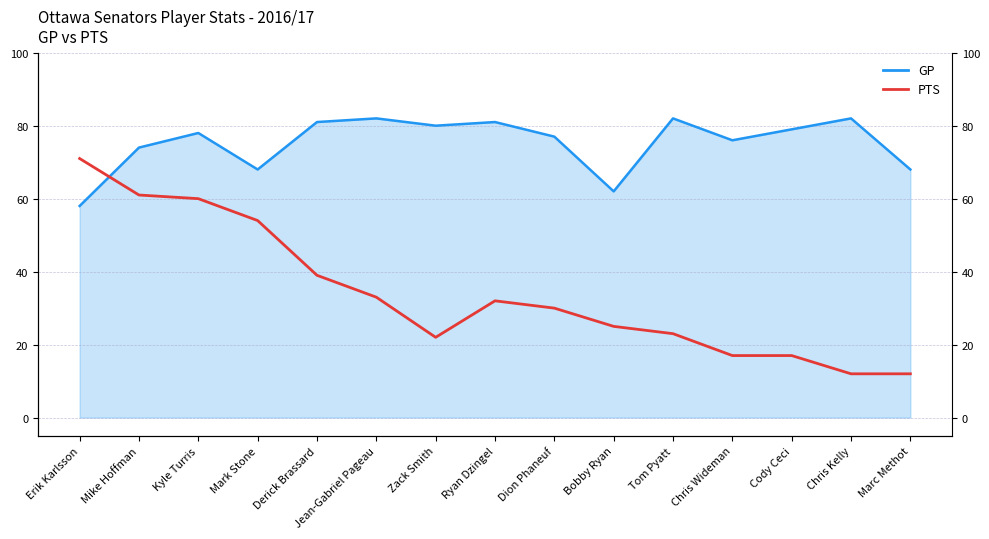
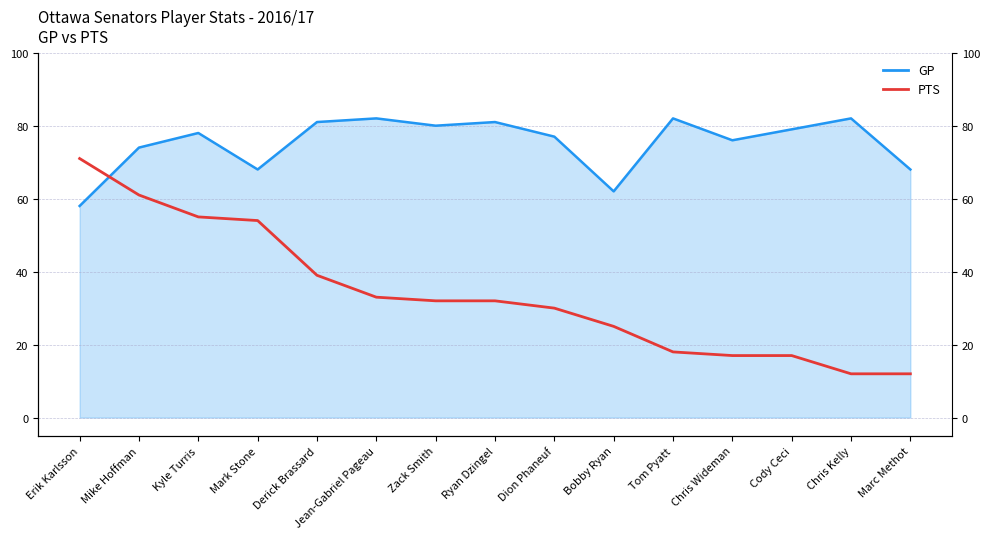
PTS, Kyle Turris: 60 -> 55
PTS, Zack Smith: 22 -> 32
PTS, Tom Pyatt: 23 -> 18
